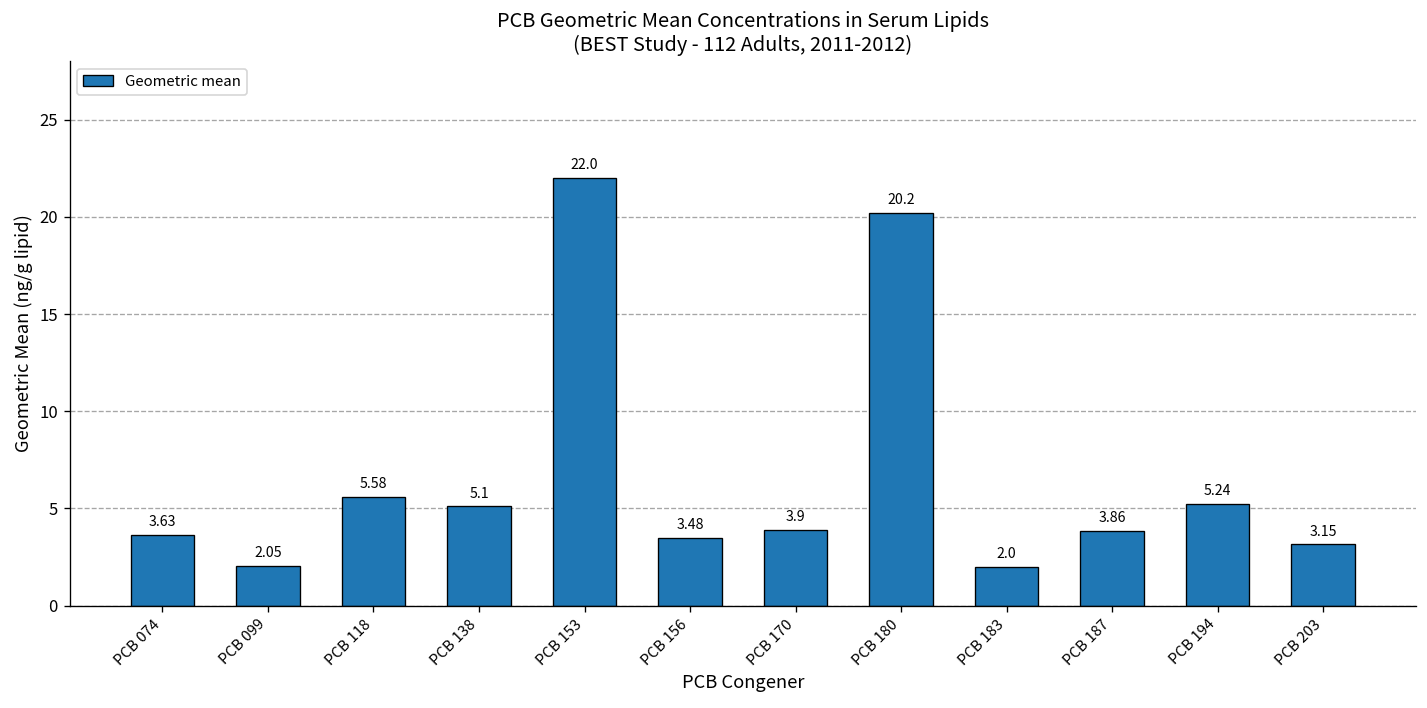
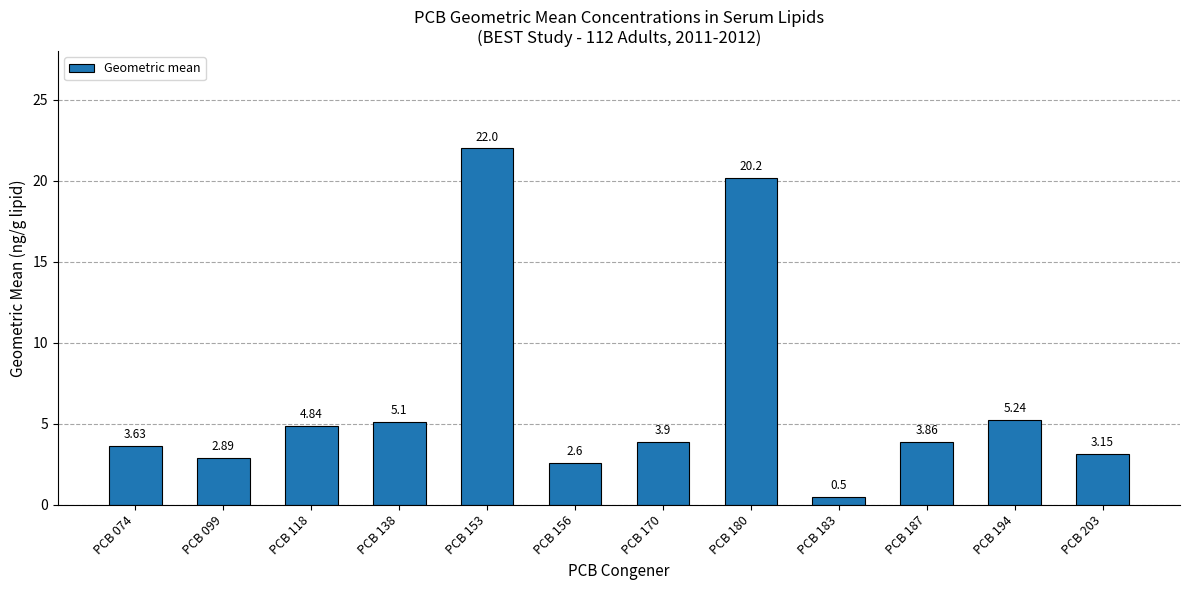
PCB 099: 2.05 -> 2.89
PCB 118: 5.58 -> 4.84
PCB 156: 3.48 -> 2.6
PCB 183: 2.0 -> 0.5
